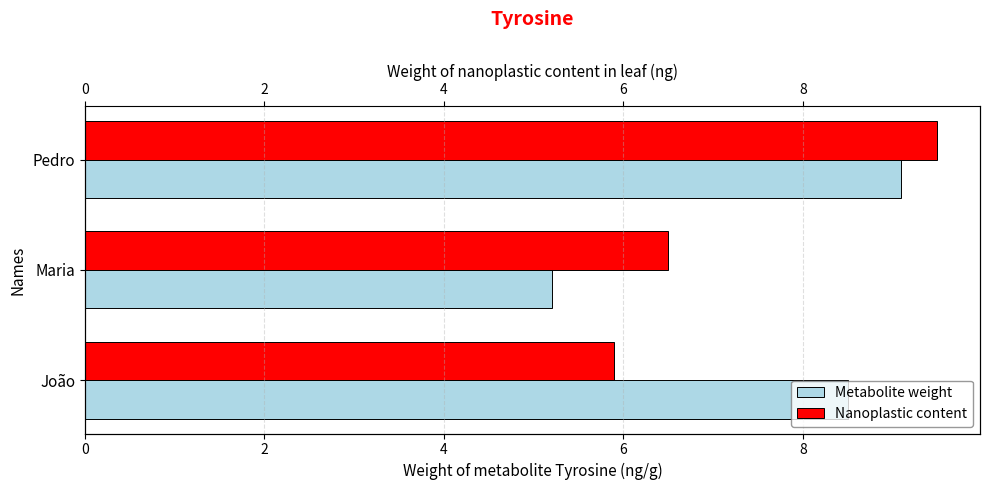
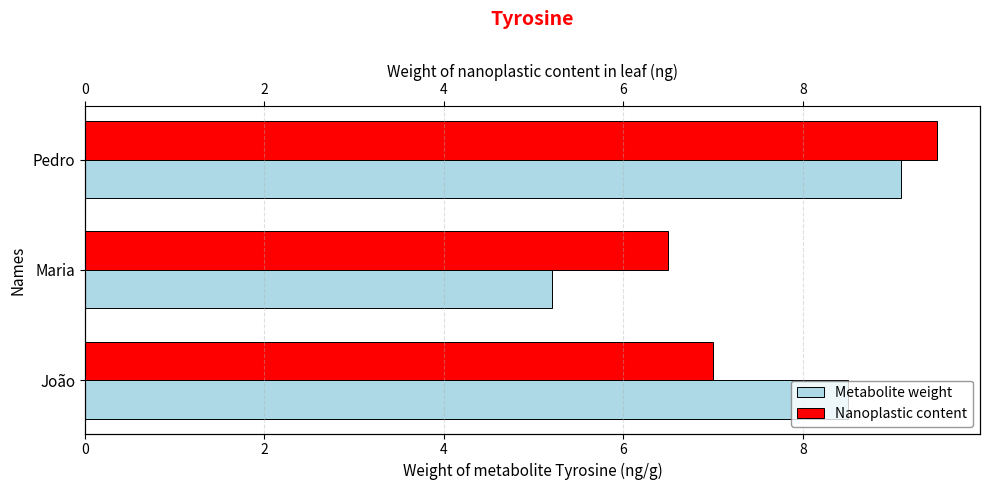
Nanoplastic content, João: 5.9 -> 7.0
